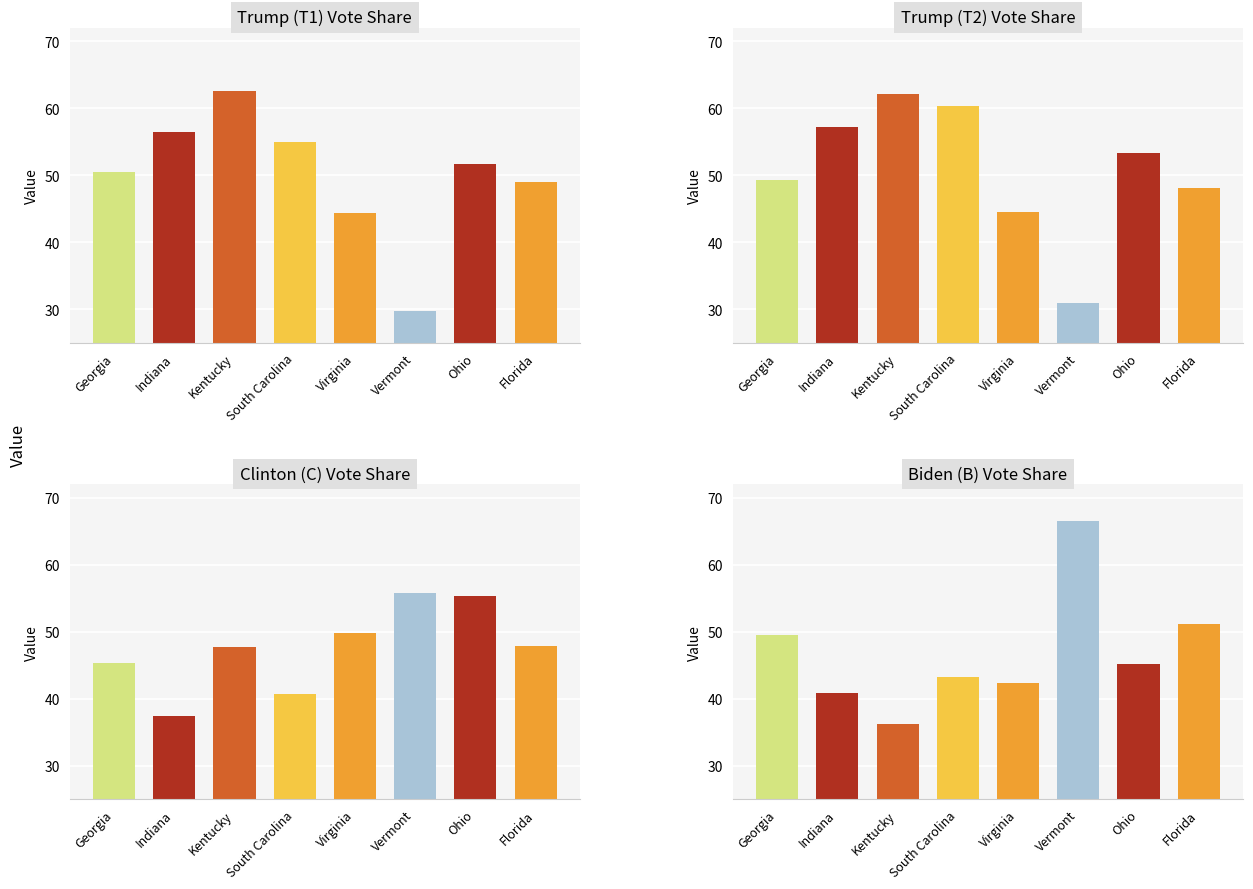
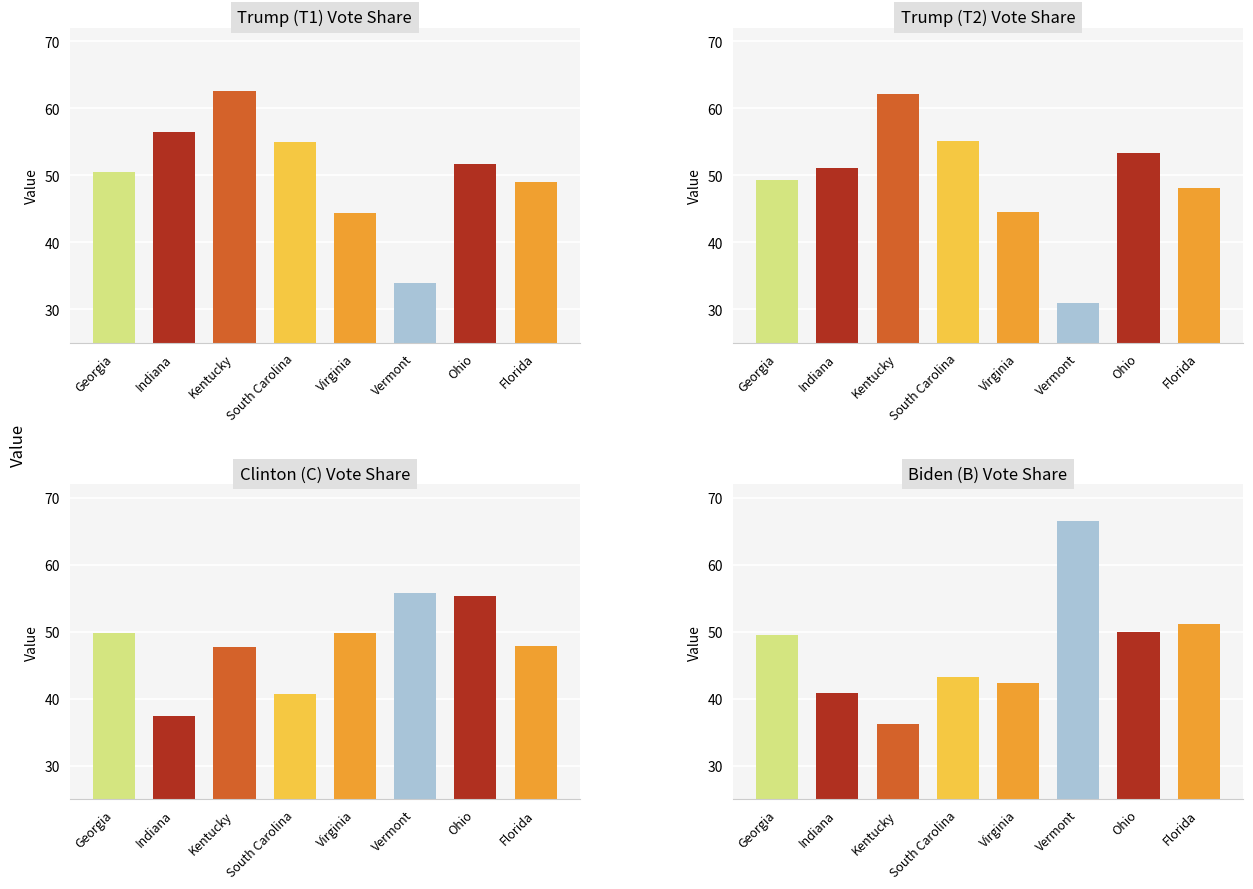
Trump (T1) Vote Share, Vermont: 30 -> 34
Trump (T2) Vote Share, Indiana: 57 -> 51
Trump (T2) Vote Share, South Carolina: 60 -> 55
Clinton (C) Vote Share, Georgia: 45 -> 50
Biden (B) Vote Share, Ohio: 45 -> 50
